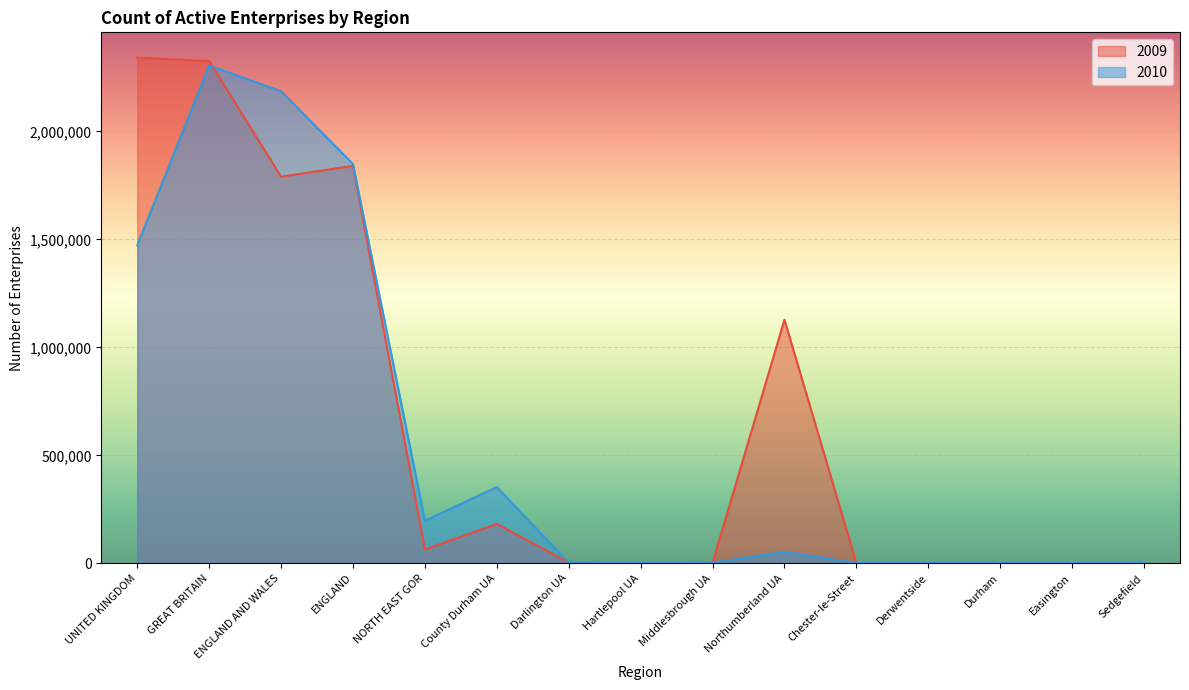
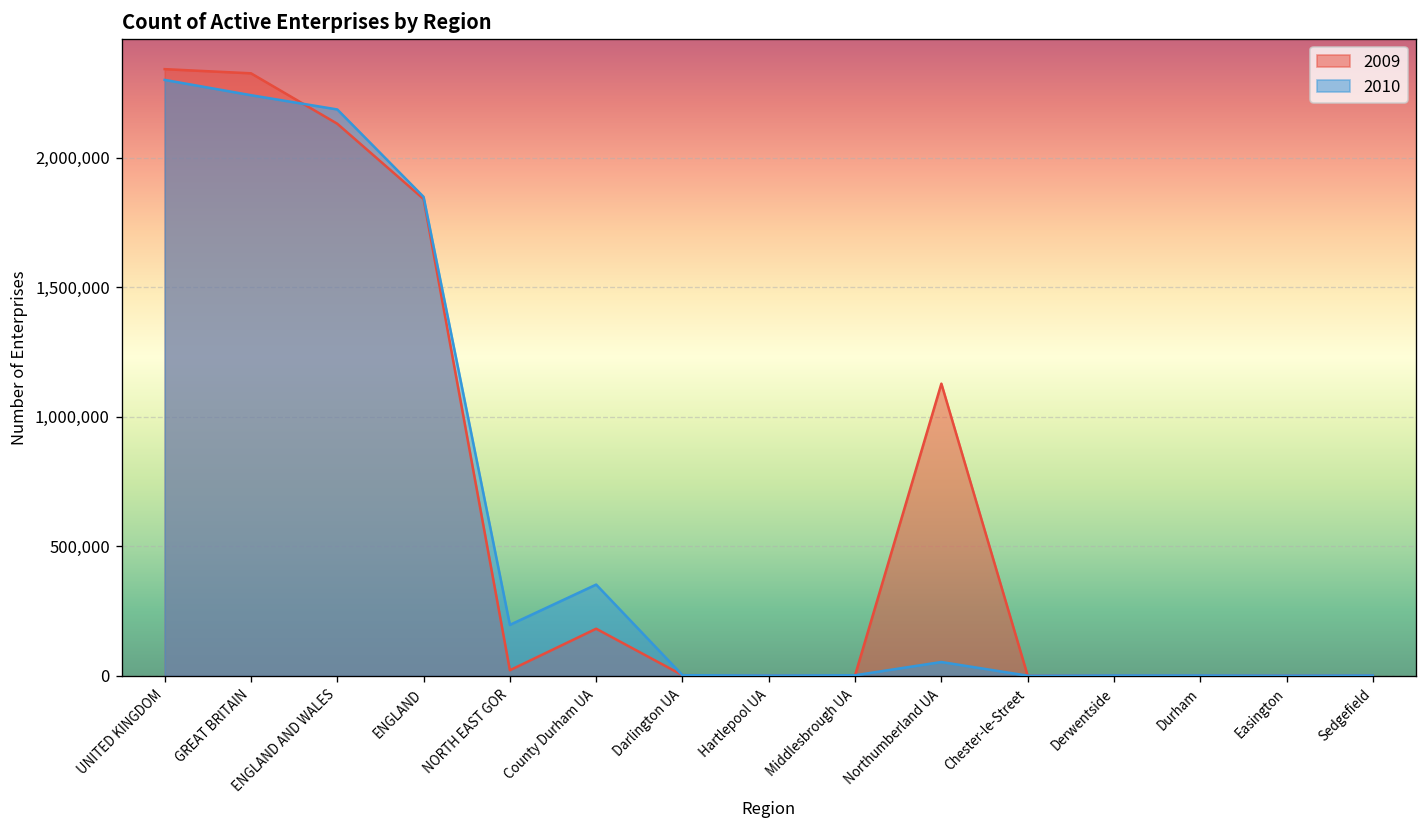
2010, UNITED KINGDOM: 1,470,000 -> 2,300,000
2010, GREAT BRITAIN: 2,310,000 -> 2,240,000
2009, ENGLAND AND WALES: 1,790,000 -> 2,130,000
2009, NORTH EAST GOR: 60,000 -> 20,000
